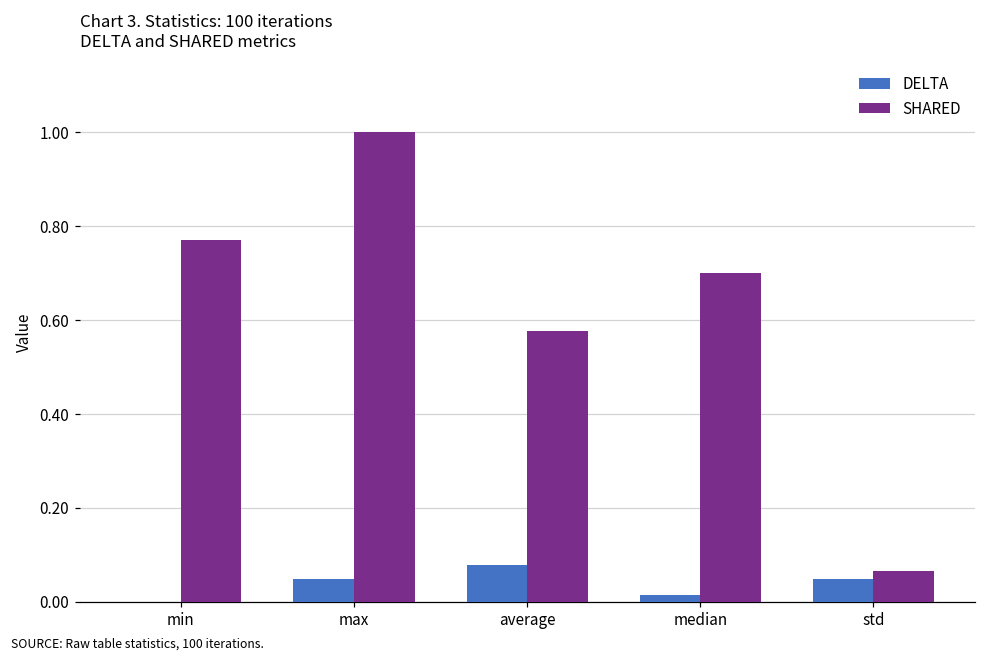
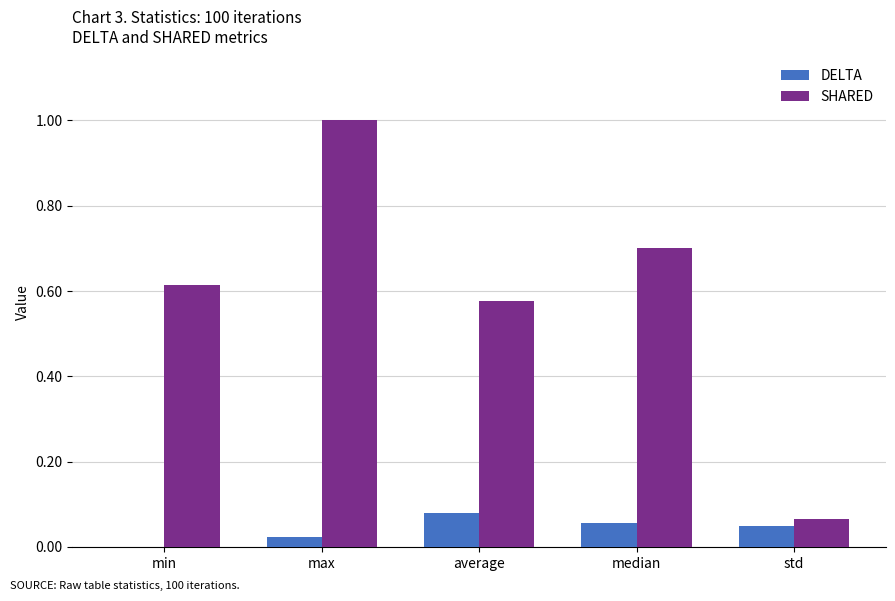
SHARED, min: 0.77 -> 0.62
DELTA, max: 0.05 -> 0.02
DELTA, median: 0.02 -> 0.06
